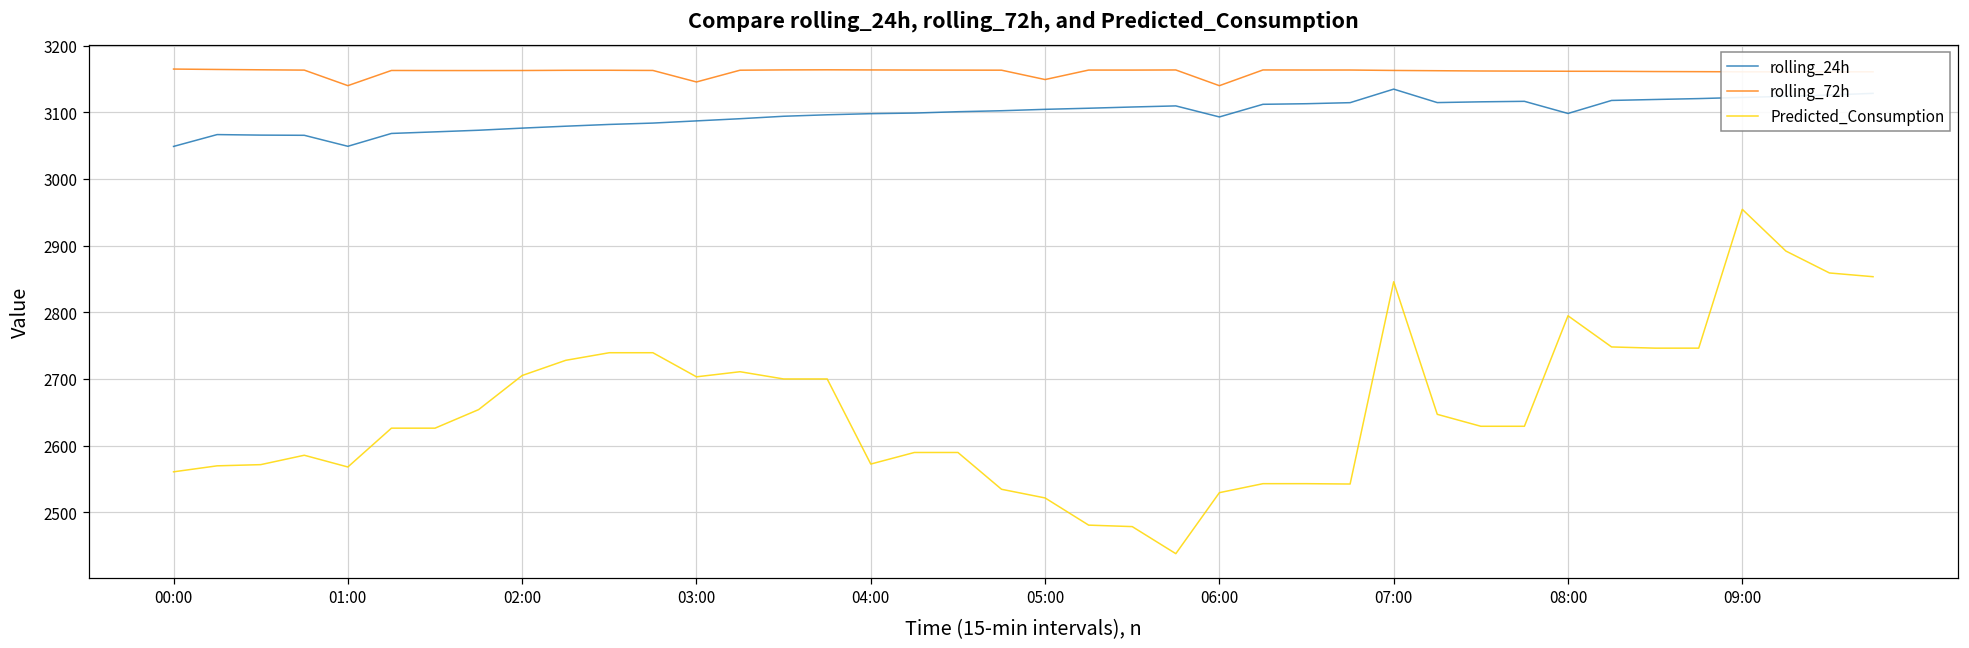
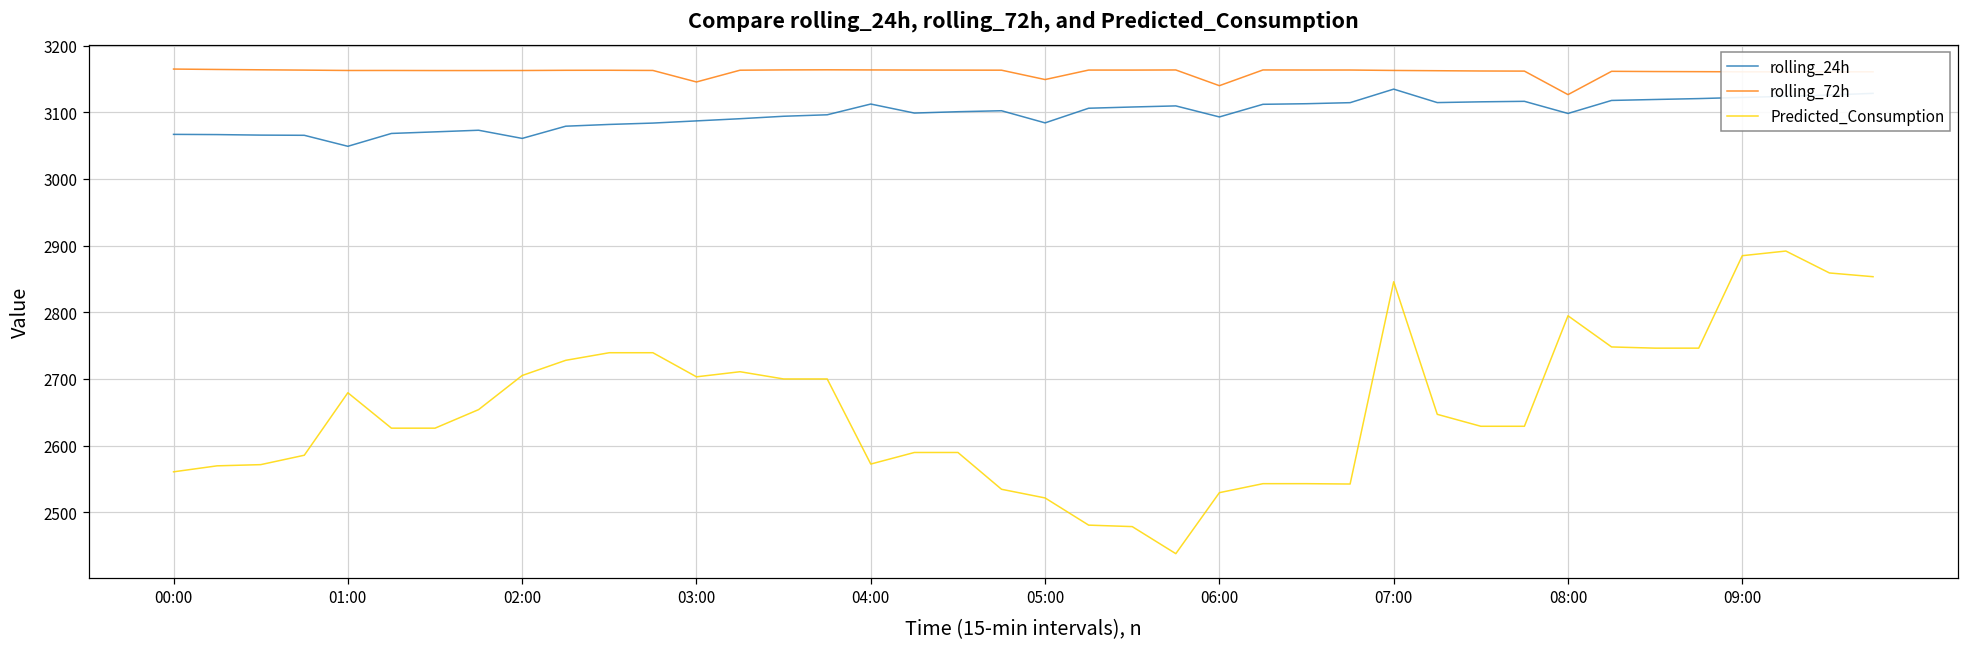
rolling_24h, 00:00: 3050 -> 3070
rolling_72h, 01:00: 3140 -> 3160
Predicted_Consumption, 01:00: 2570 -> 2680
rolling_24h, 02:00: 3080 -> 3060
rolling_24h, 04:00: 3100 -> 3110
rolling_24h, 05:00: 3100 -> 3080
rolling_72h, 08:00: 3160 -> 3130
Predicted_Consumption, 09:00: 2950 -> 2880
